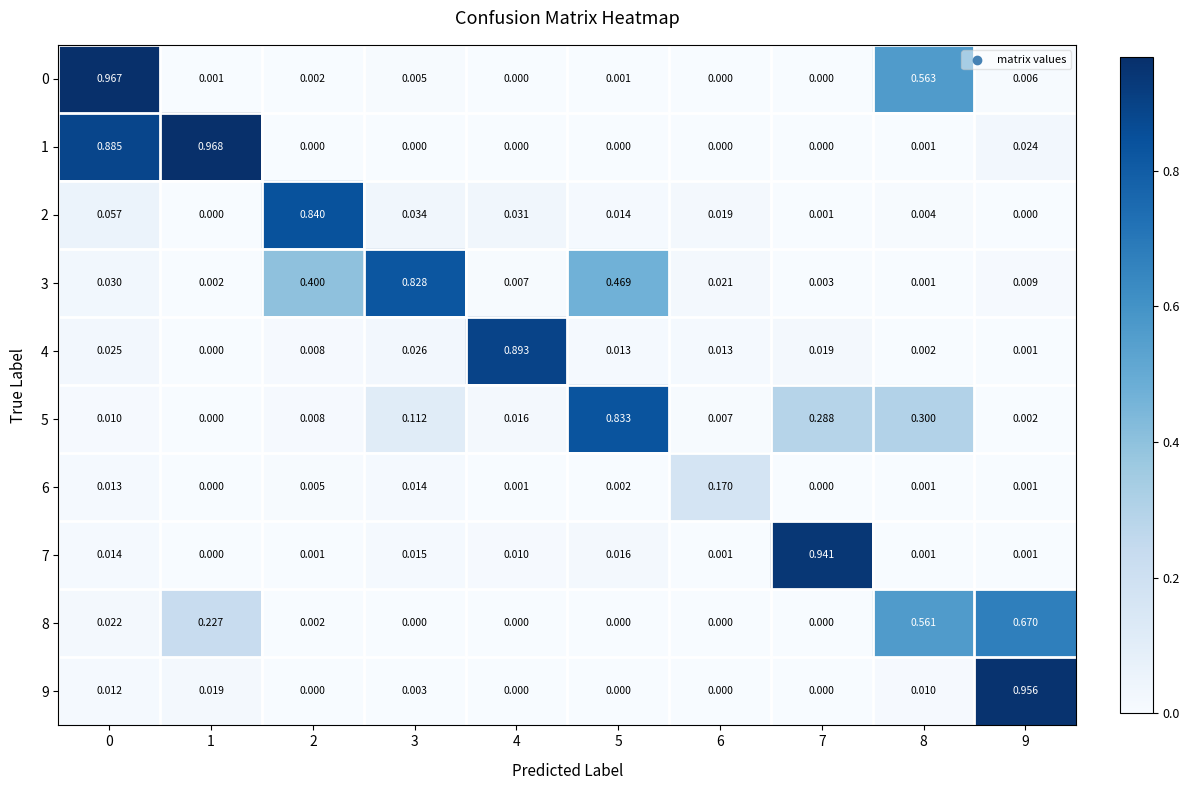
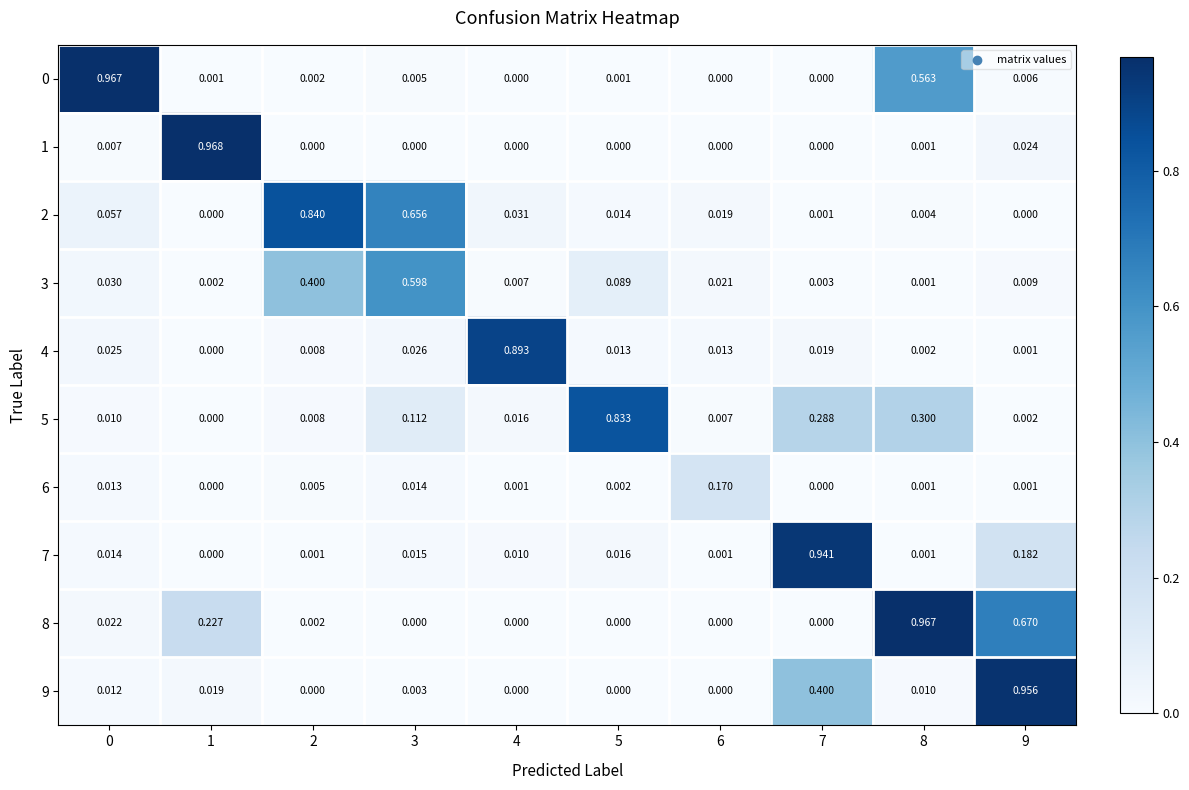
1, 0: 0.885 -> 0.007
2, 3: 0.034 -> 0.656
3, 3: 0.828 -> 0.598
3, 5: 0.469 -> 0.089
7, 9: 0.001 -> 0.182
8, 8: 0.561 -> 0.967
9, 7: 0.000 -> 0.400
